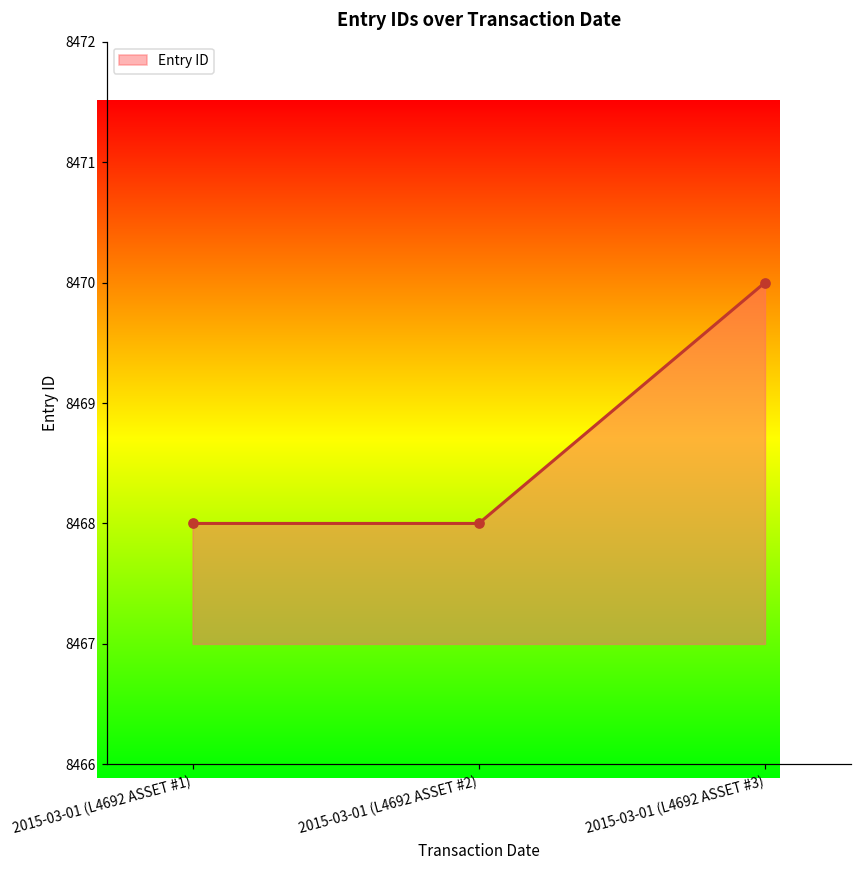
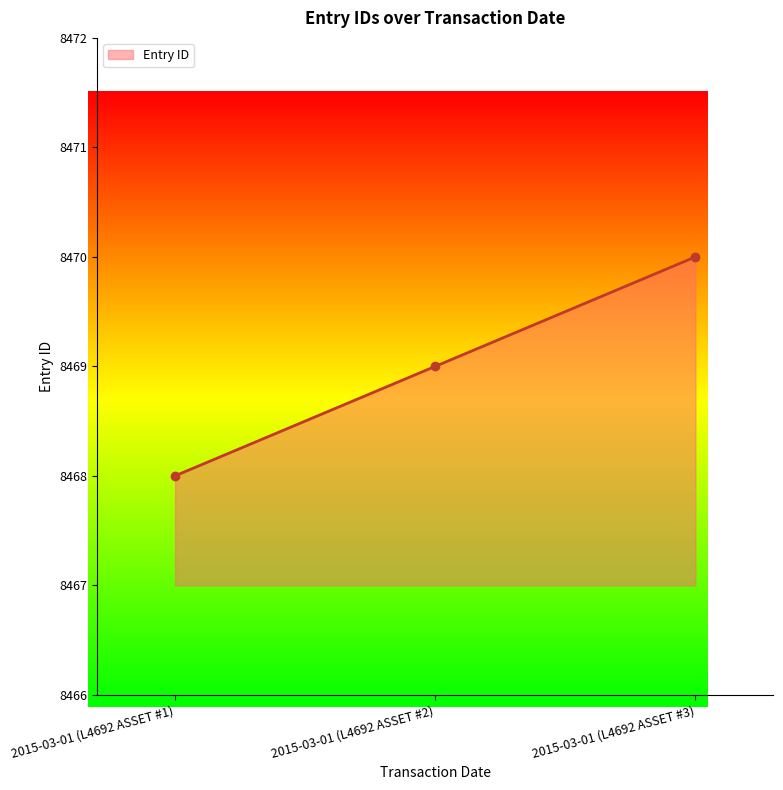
2015-03-01 (L4692 ASSET #2): 8468 -> 8469
